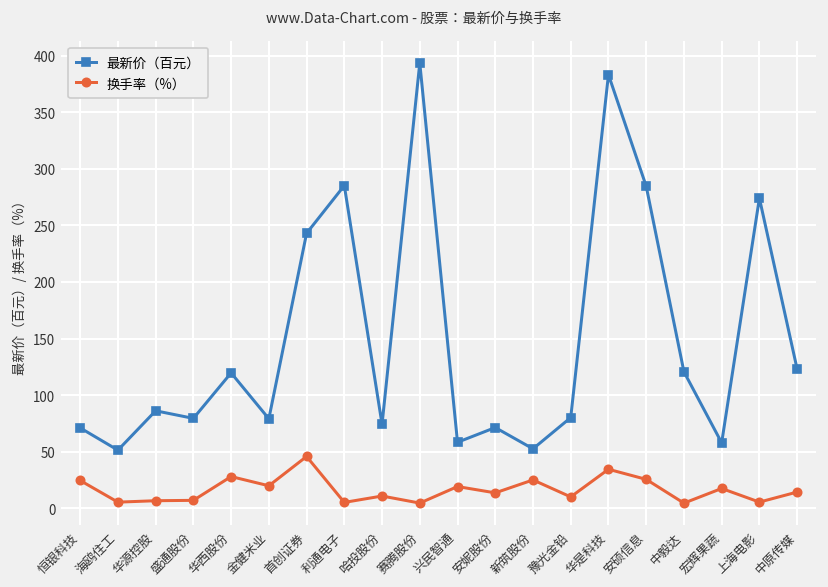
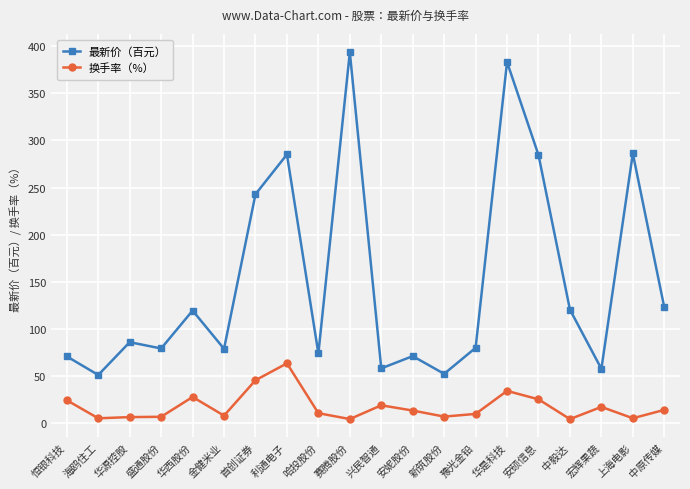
换手率（%）, 金健米业: 20 -> 10
换手率（%）, 利通电子: 10 -> 60
换手率（%）, 新筑股份: 20 -> 10
最新价（百元）, 上海电影: 270 -> 290
